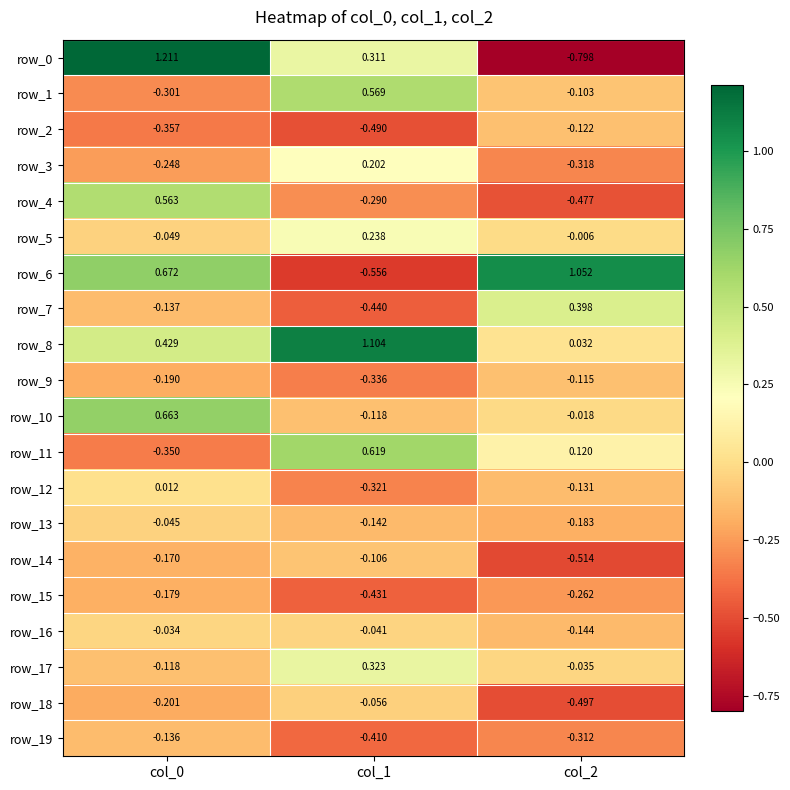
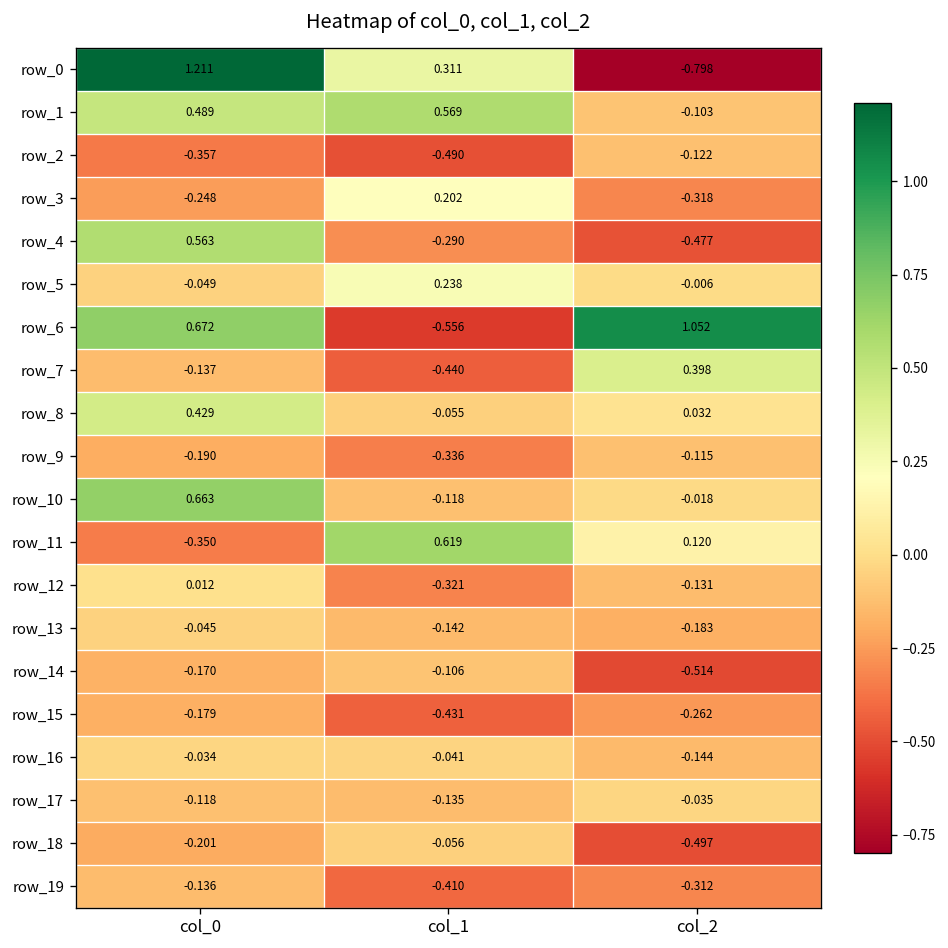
row_1, col_0: -0.301 -> 0.489
row_8, col_1: 1.104 -> -0.055
row_17, col_1: 0.323 -> -0.135
